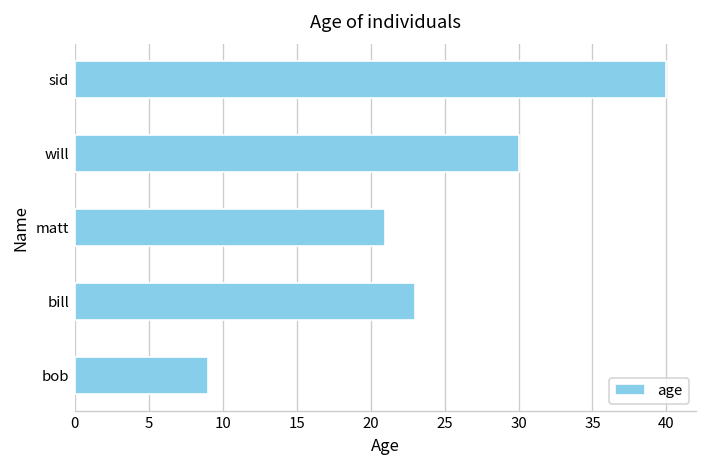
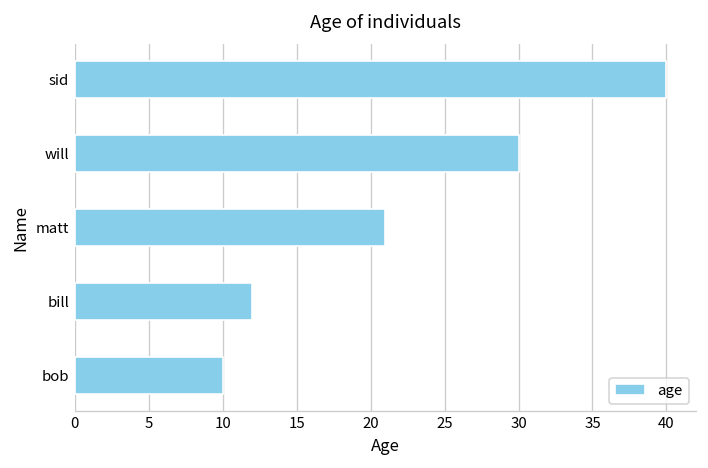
bill: 23 -> 12
bob: 9 -> 10
